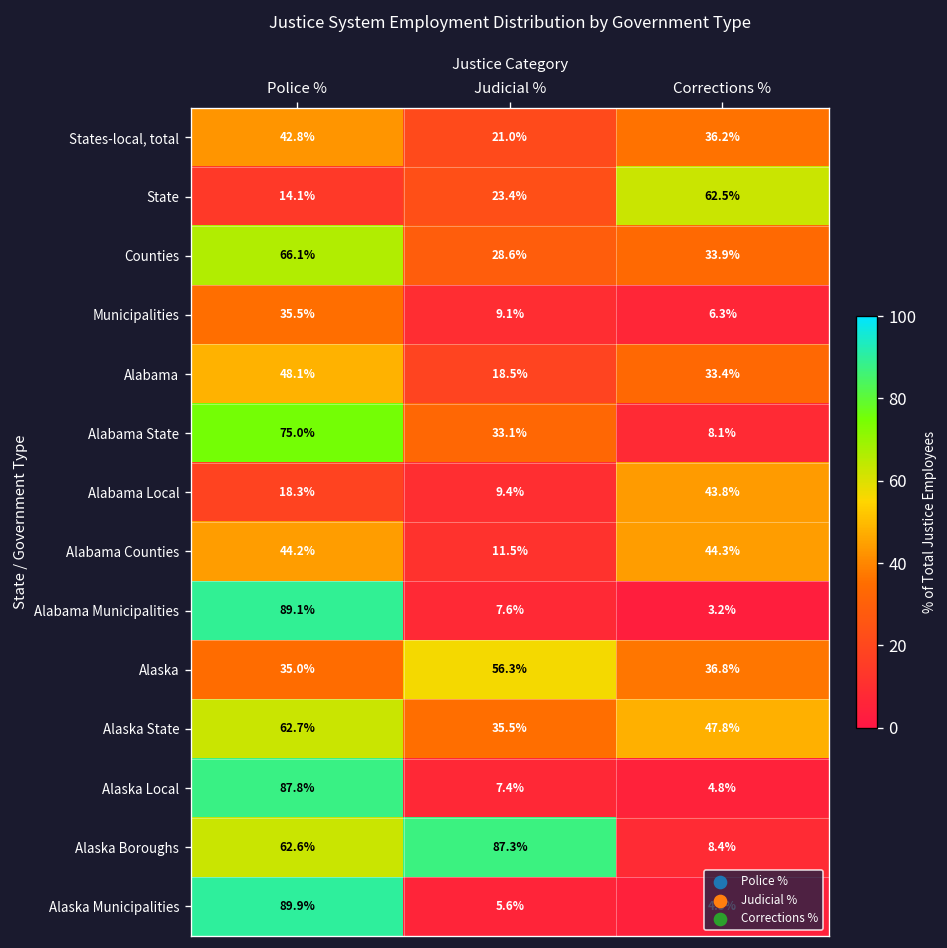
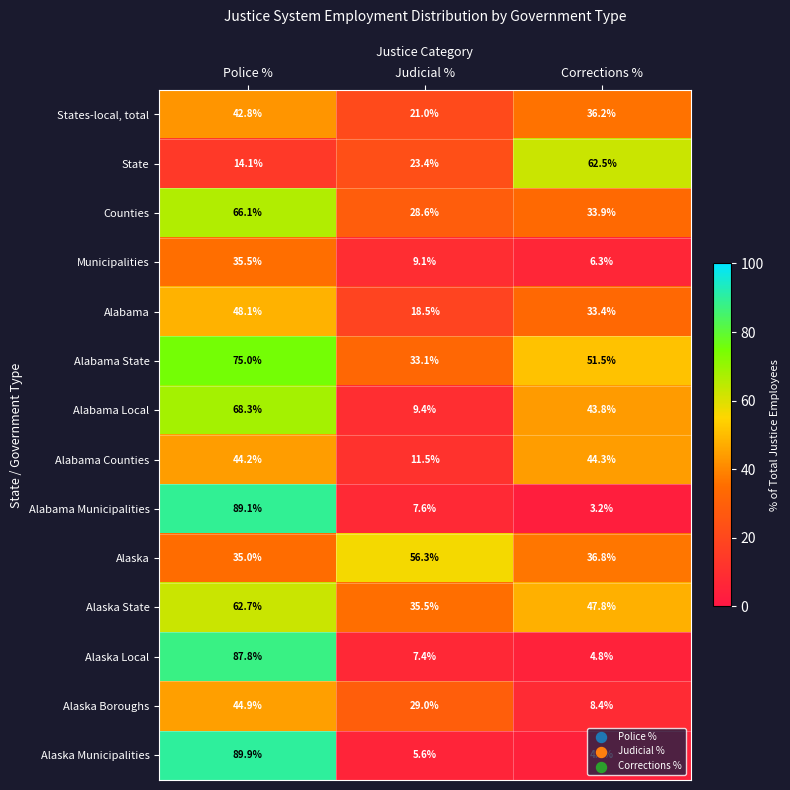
Alabama State, Corrections %: 8.1% -> 51.5%
Alabama Local, Police %: 18.3% -> 68.3%
Alaska Boroughs, Police %: 62.6% -> 44.9%
Alaska Boroughs, Judicial %: 87.3% -> 29.0%
